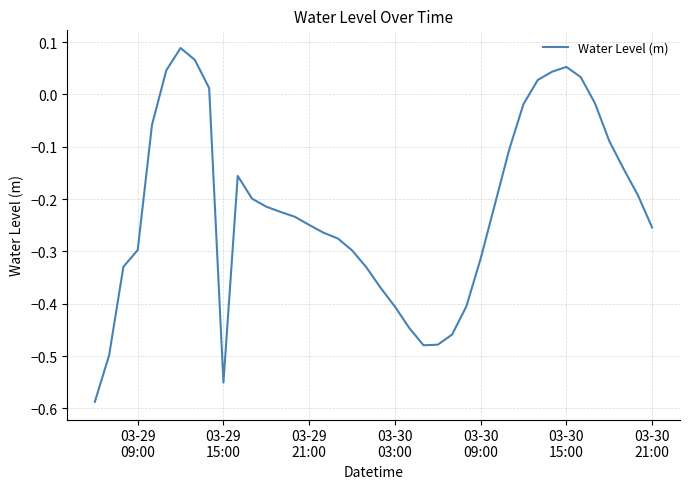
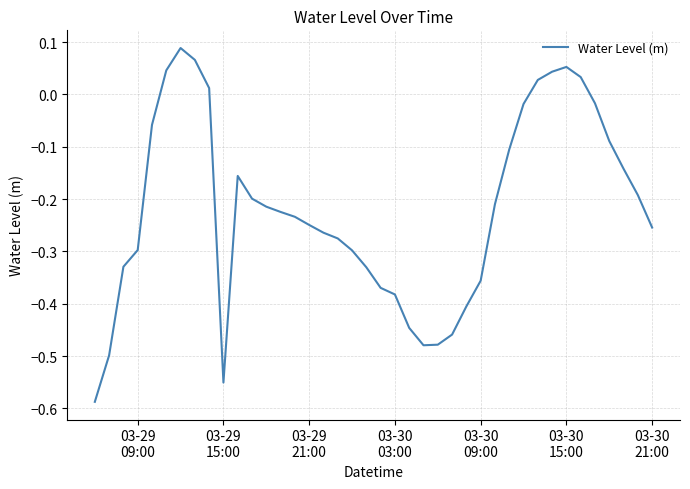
03-30 03:00: -0.41 -> -0.38
03-30 09:00: -0.31 -> -0.36
